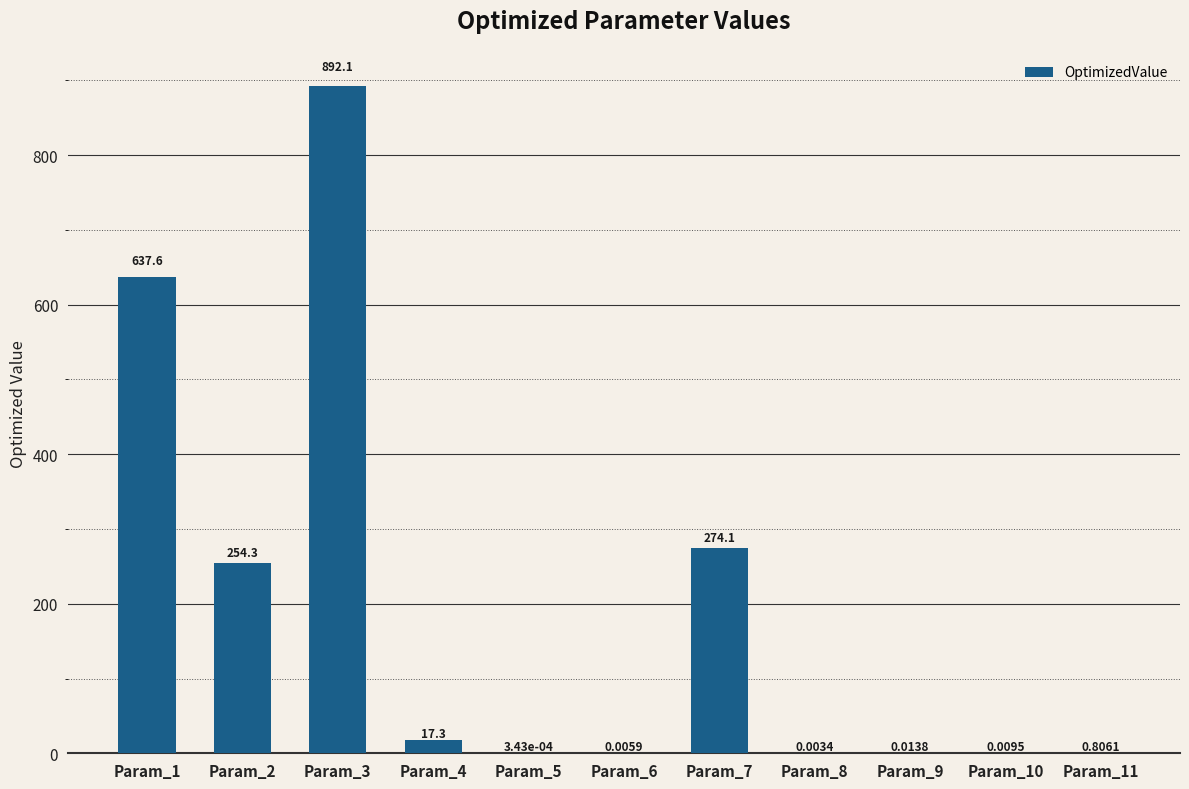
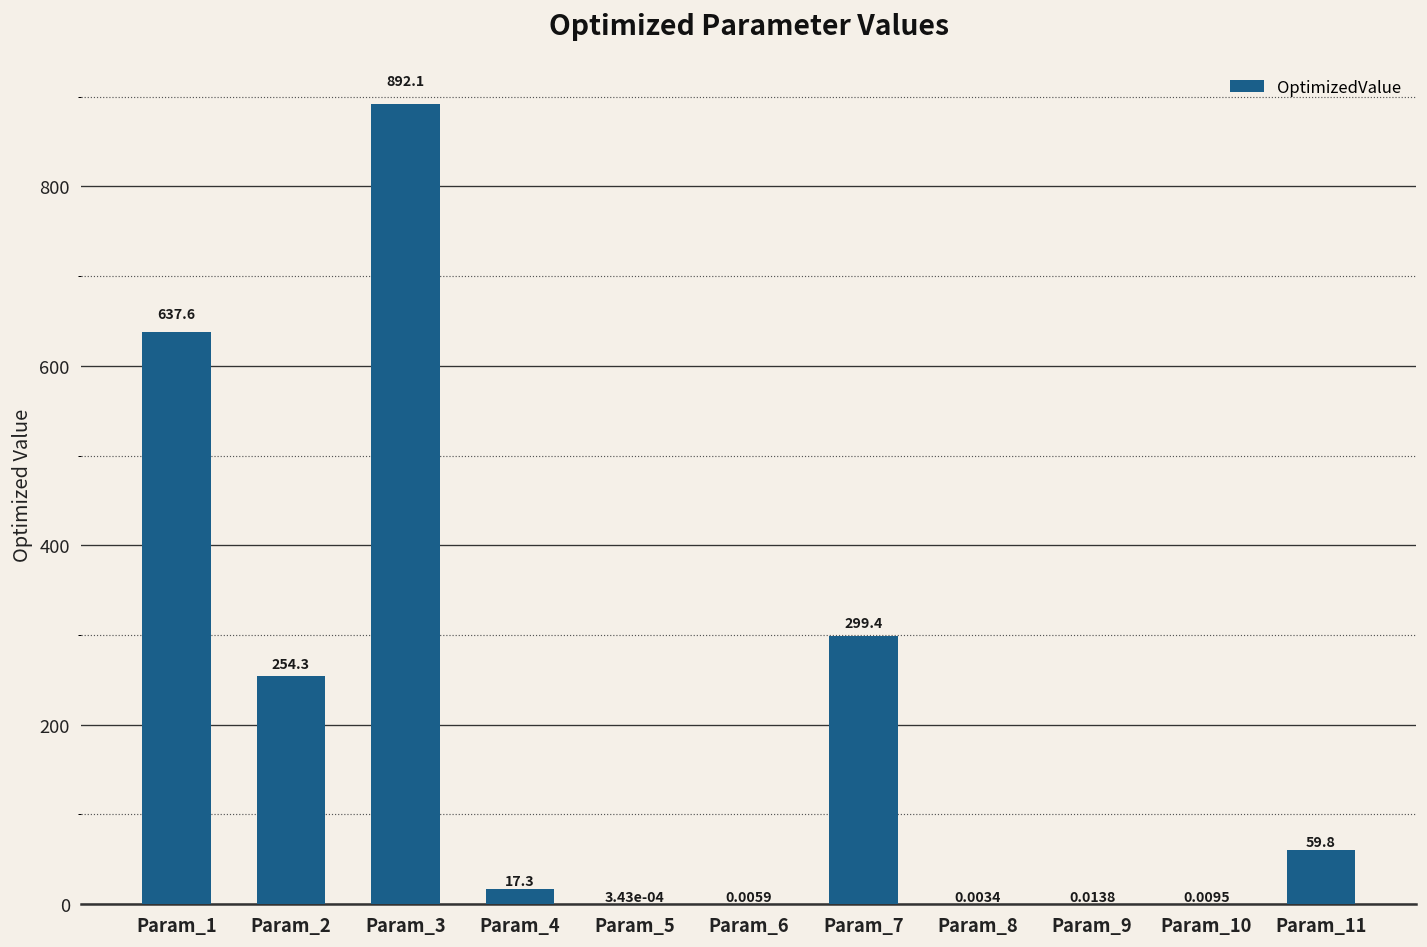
Param_7: 274.1 -> 299.4
Param_11: 0.8061 -> 59.8
